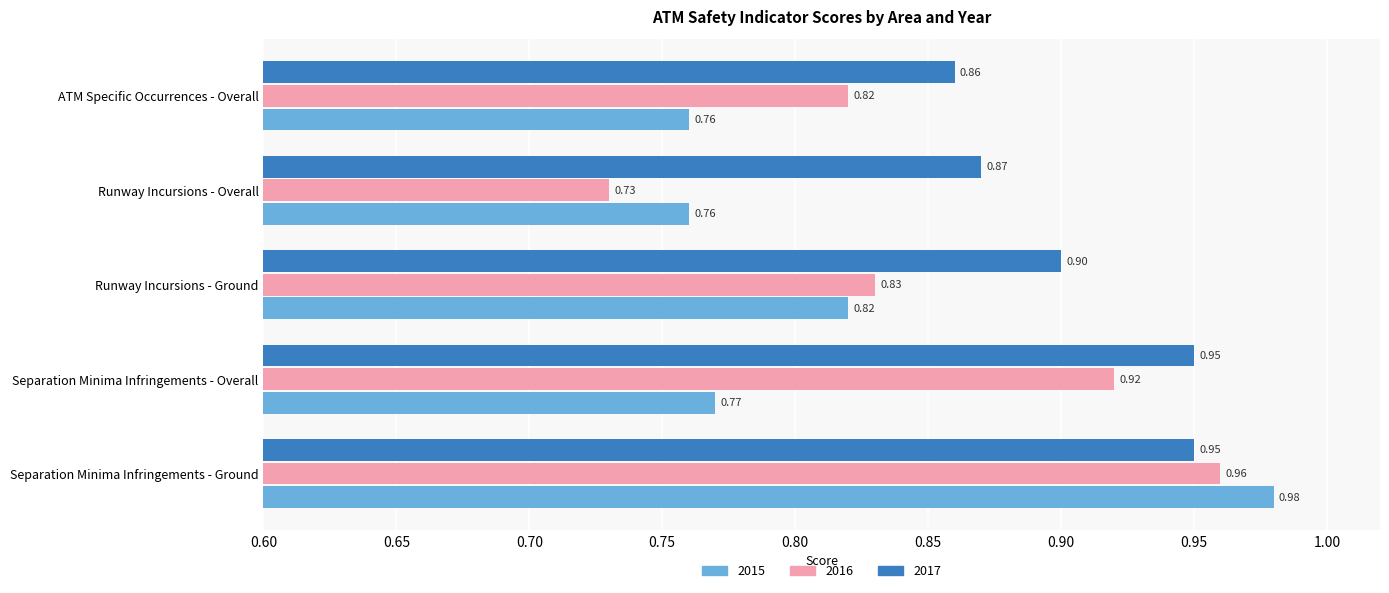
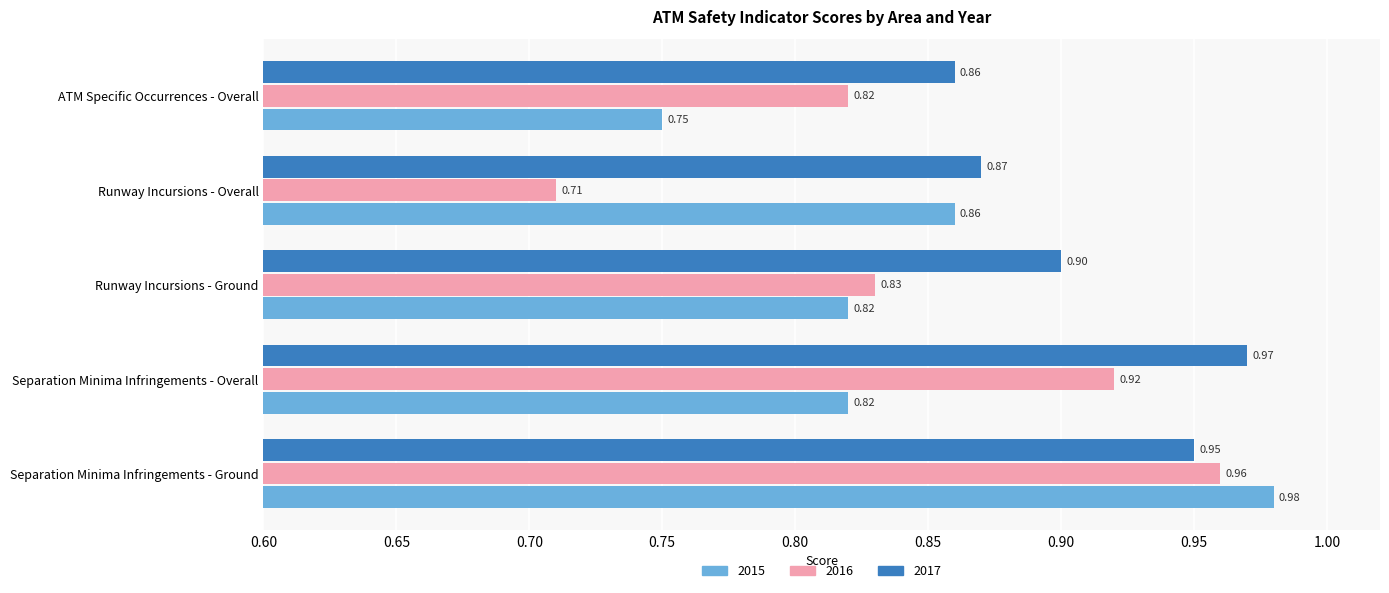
2015, ATM Specific Occurrences - Overall: 0.76 -> 0.75
2016, Runway Incursions - Overall: 0.73 -> 0.71
2015, Runway Incursions - Overall: 0.76 -> 0.86
2017, Separation Minima Infringements - Overall: 0.95 -> 0.97
2015, Separation Minima Infringements - Overall: 0.77 -> 0.82
